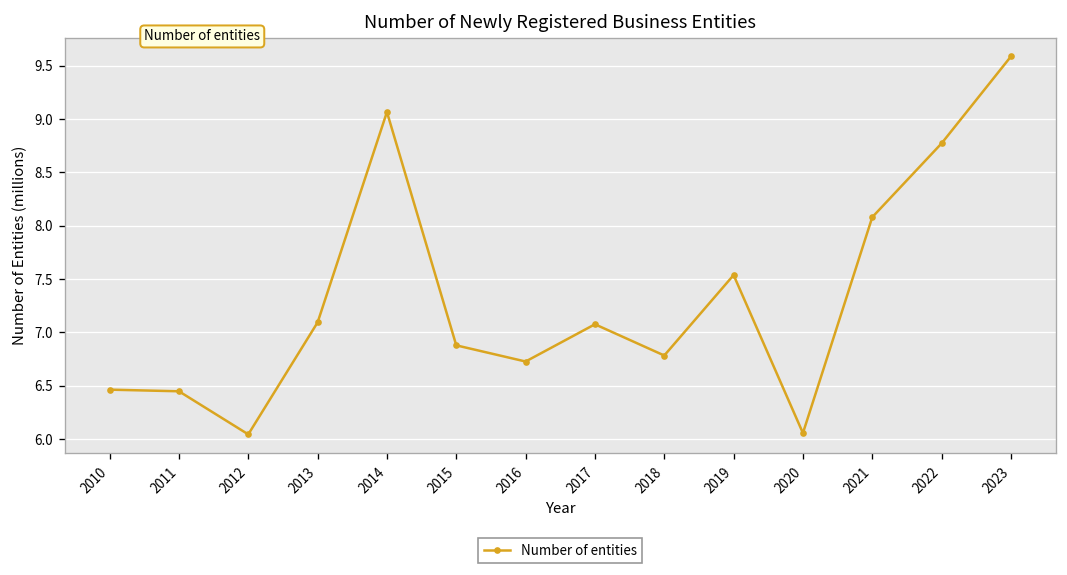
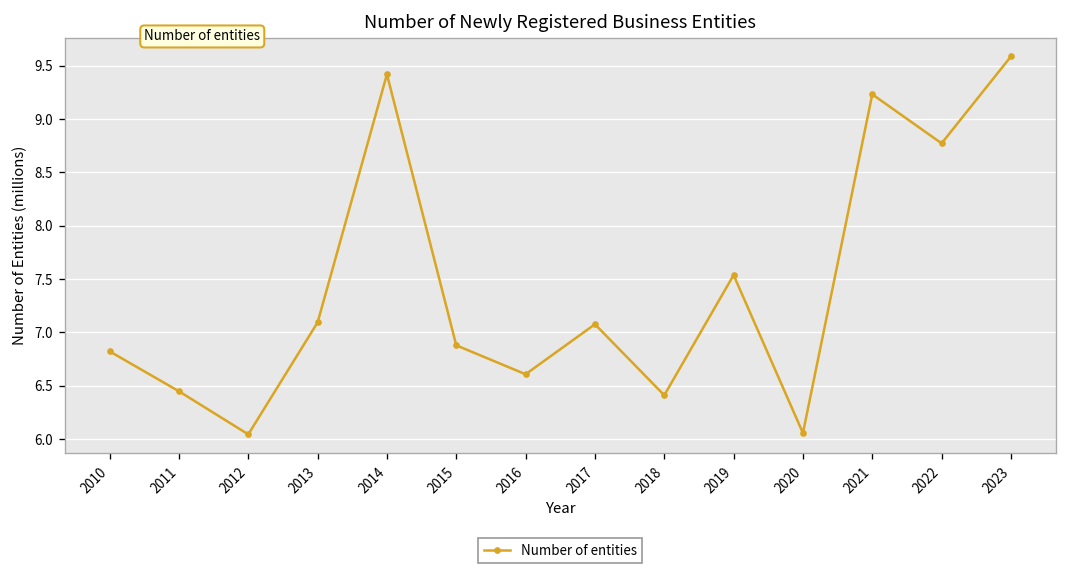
2010: 6.5 -> 6.8
2014: 9.1 -> 9.4
2016: 6.7 -> 6.6
2018: 6.8 -> 6.4
2021: 8.1 -> 9.2
